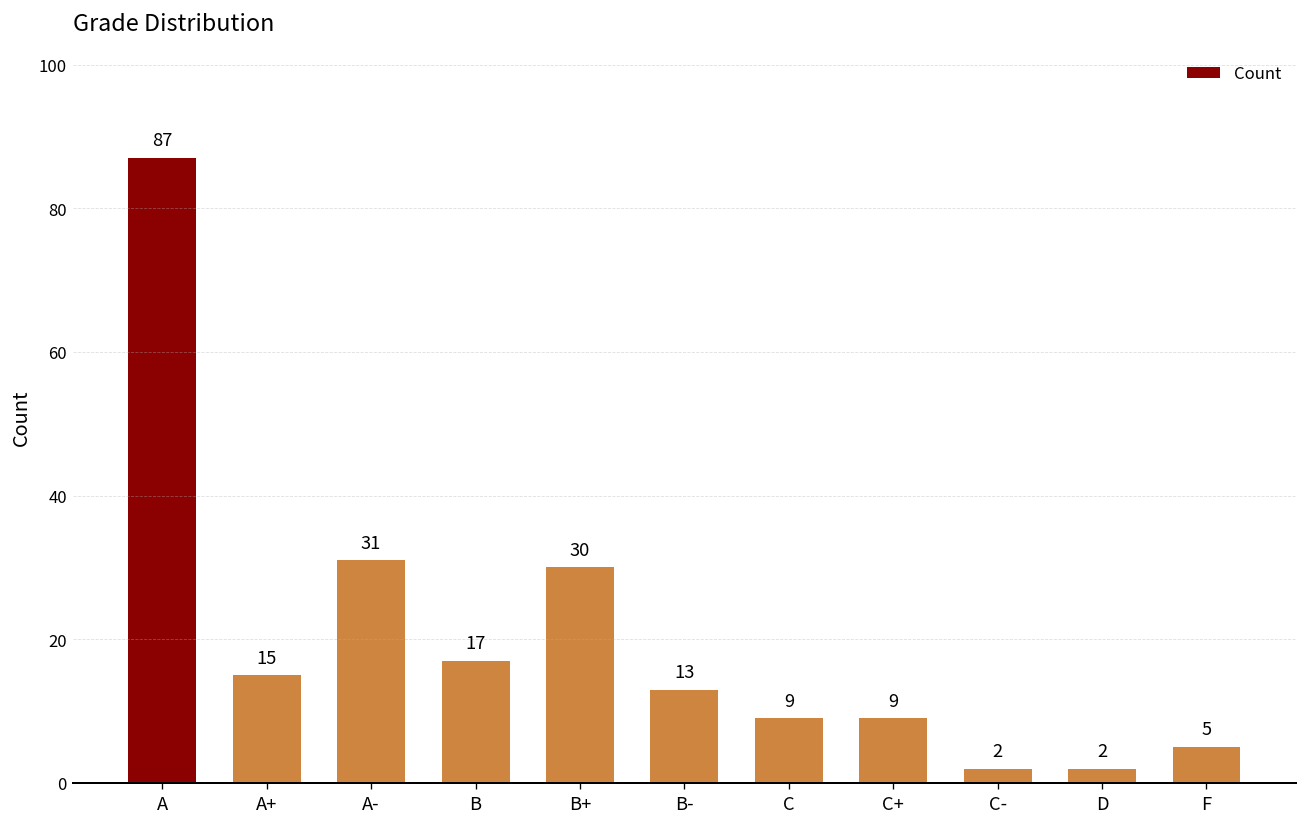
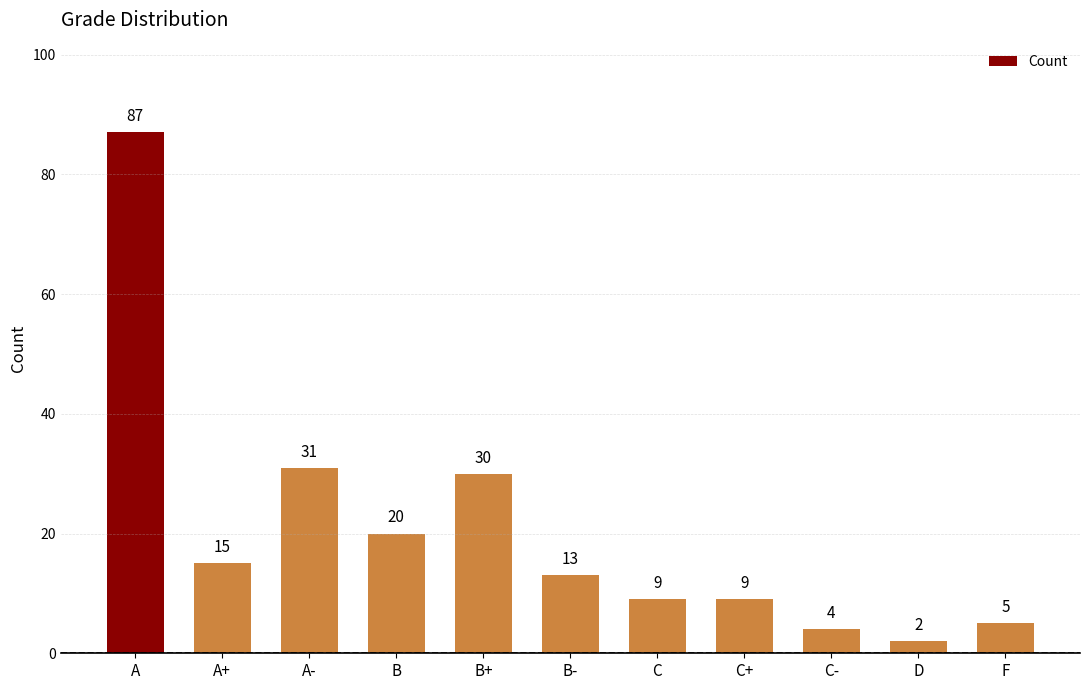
B: 17 -> 20
C-: 2 -> 4
